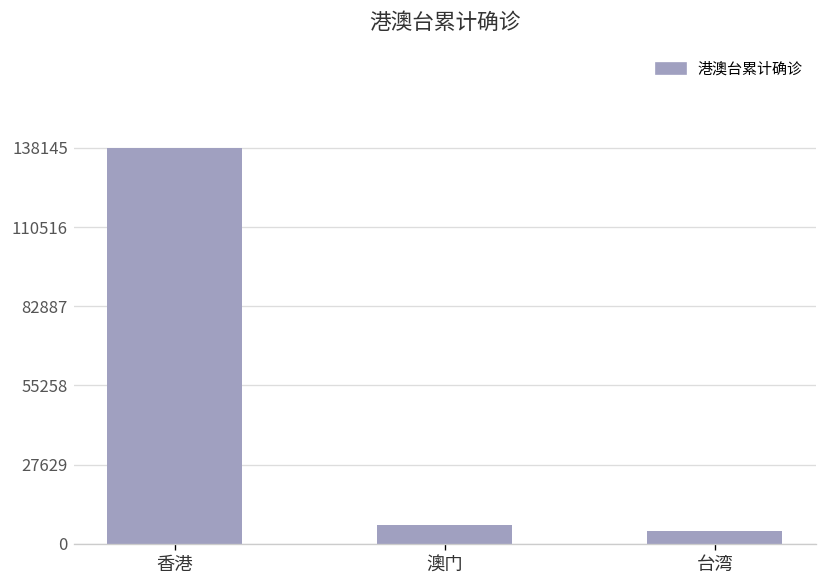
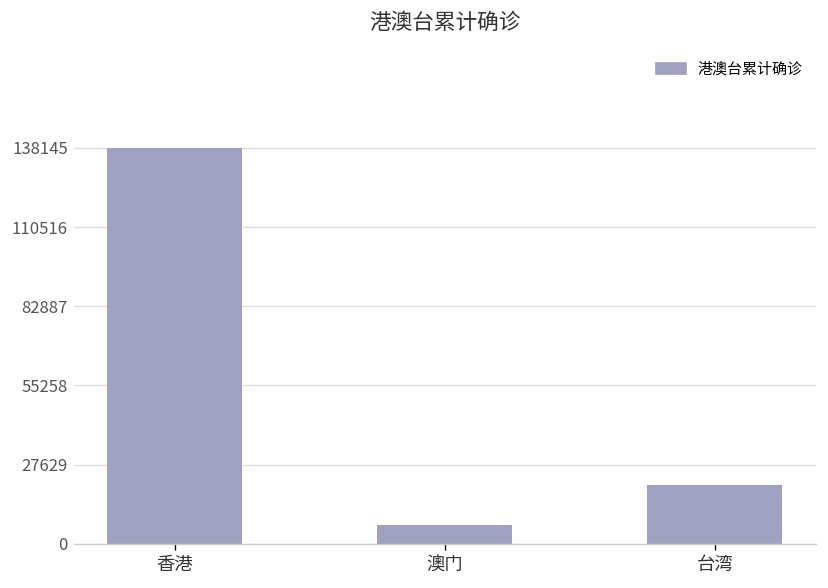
台湾: 5000 -> 21000
